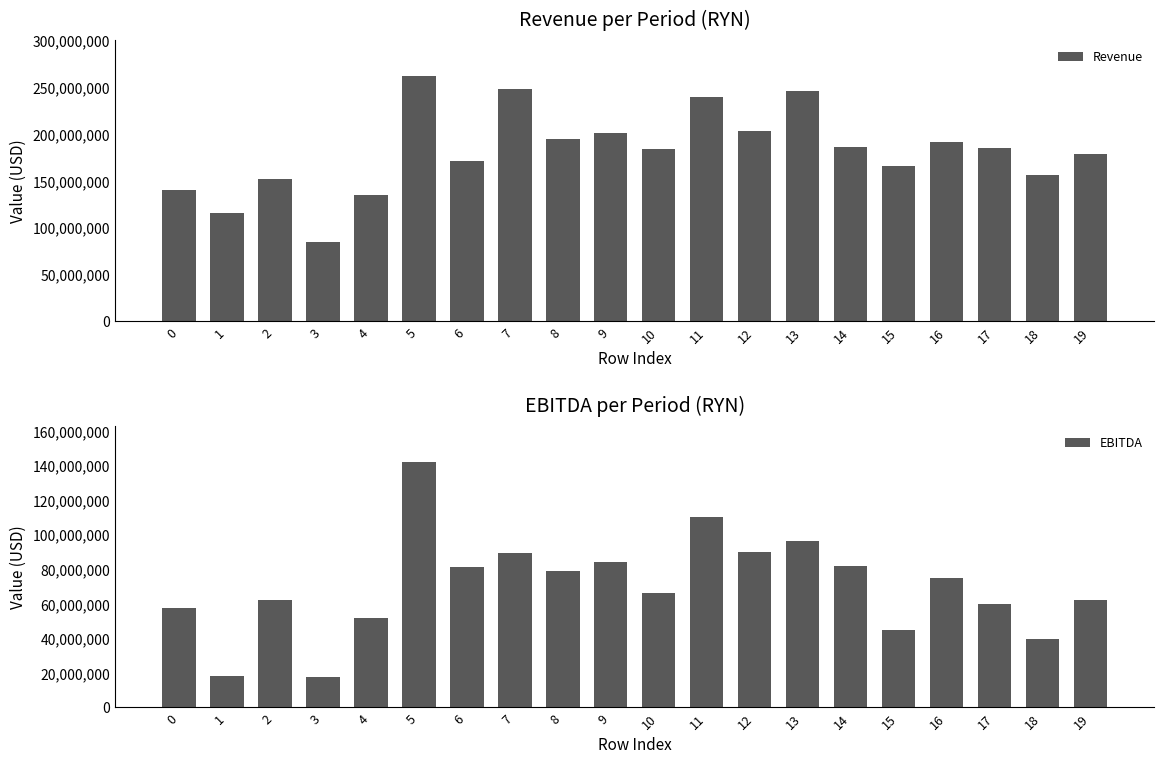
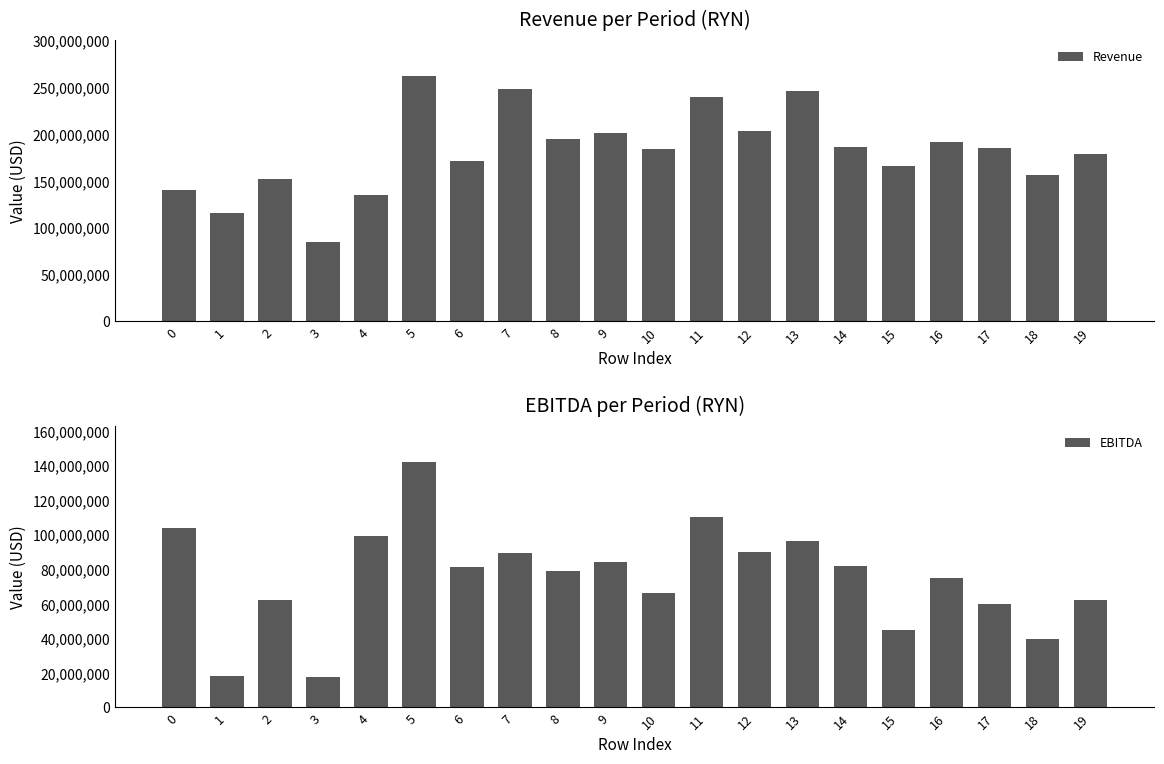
EBITDA per Period (RYN), 0: 57,000,000 -> 104,000,000
EBITDA per Period (RYN), 4: 52,000,000 -> 99,000,000
